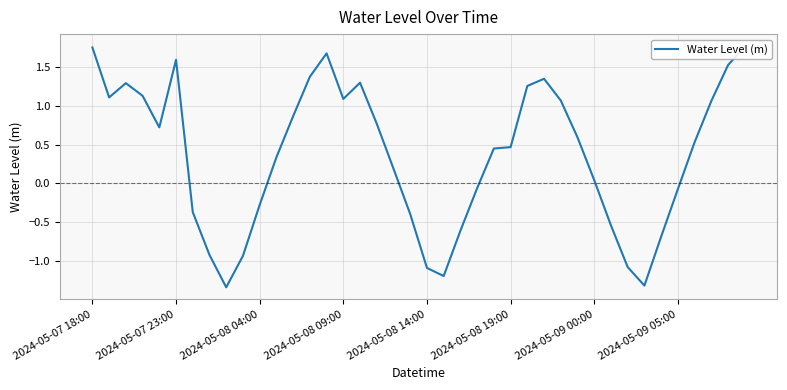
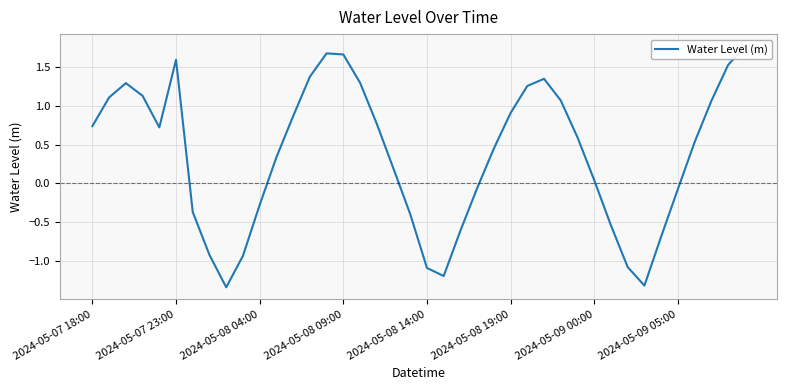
2024-05-07 18:00: 1.8 -> 0.7
2024-05-08 09:00: 1.1 -> 1.7
2024-05-08 19:00: 0.5 -> 0.9
